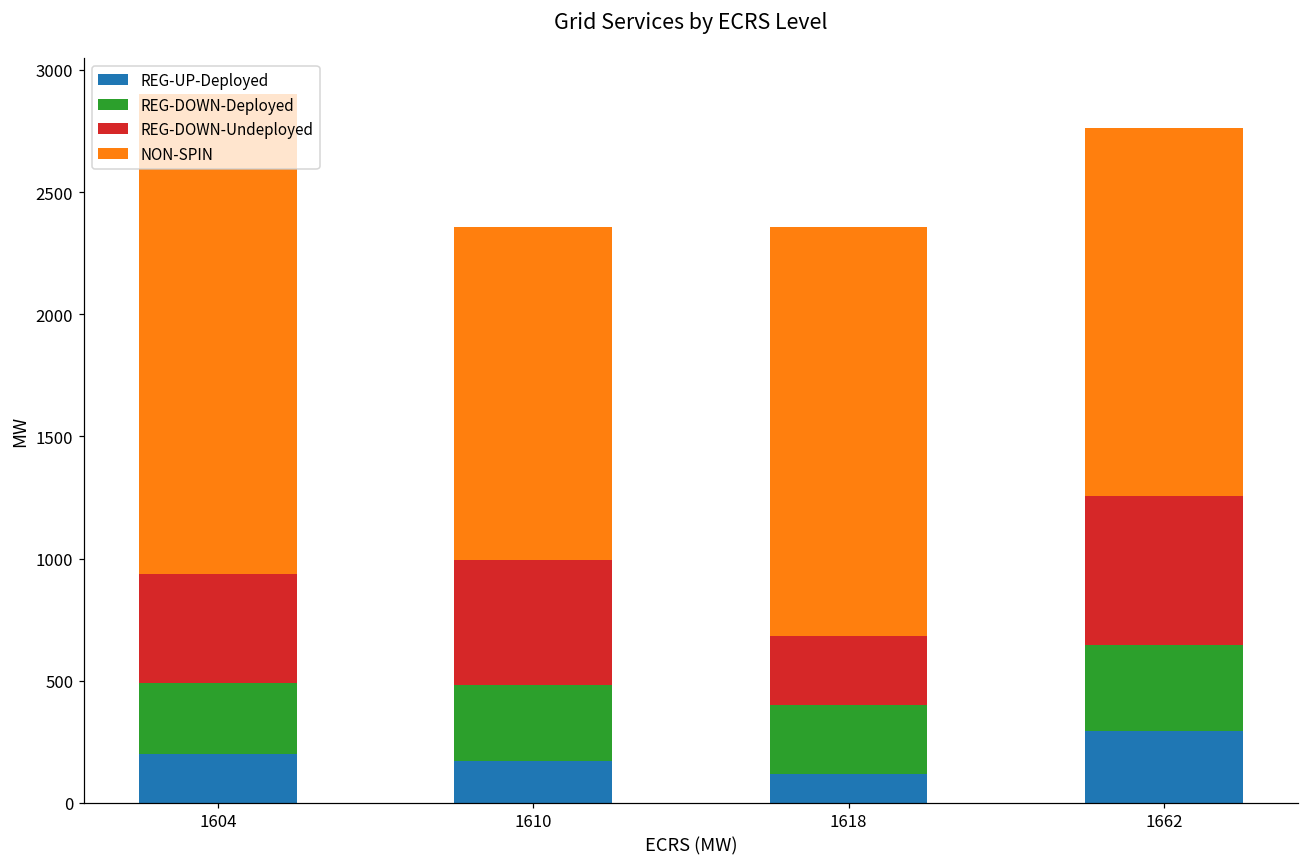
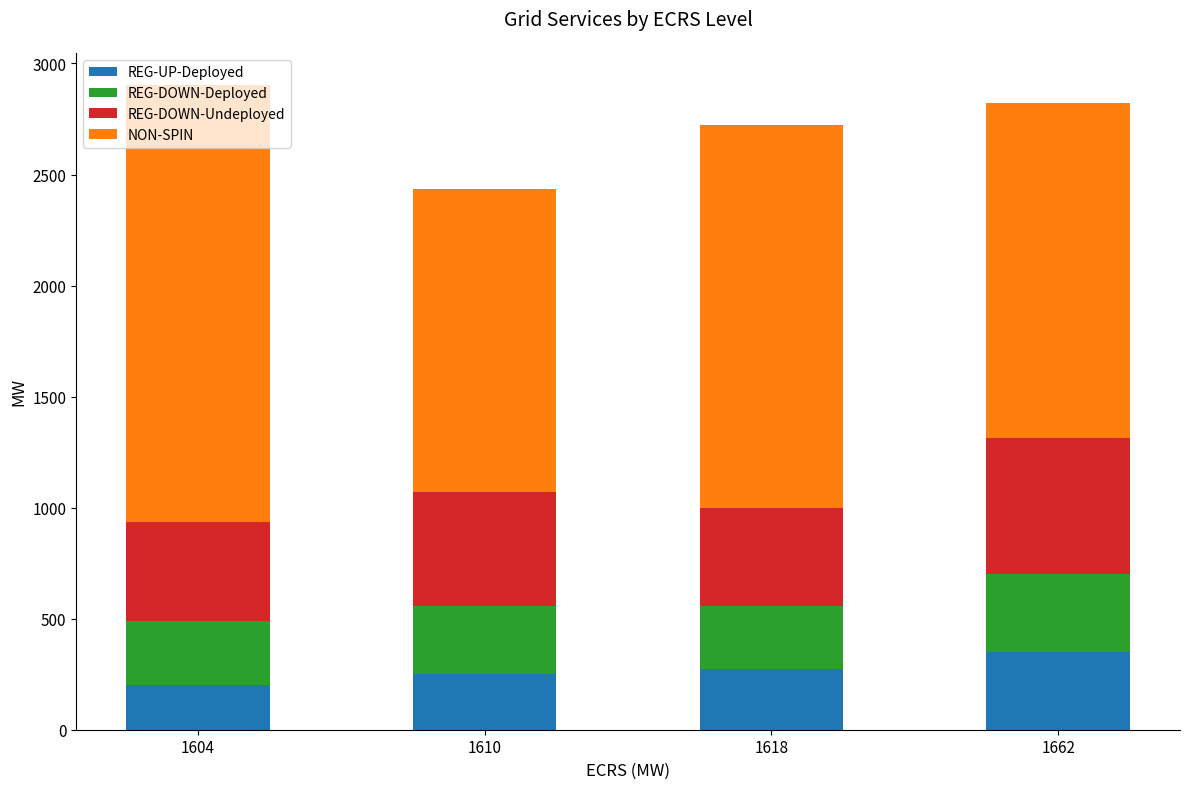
REG-UP-Deployed, 1610: 170 -> 250
REG-UP-Deployed, 1618: 120 -> 270
REG-DOWN-Undeployed, 1618: 280 -> 440
NON-SPIN, 1618: 1680 -> 1720
REG-UP-Deployed, 1662: 290 -> 350
